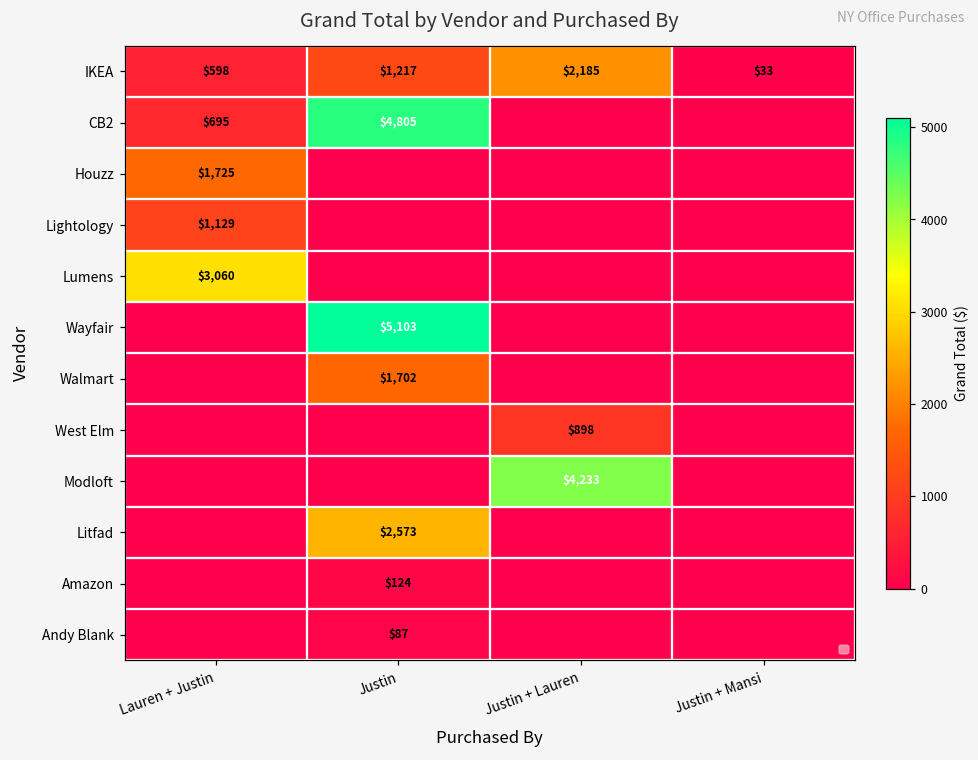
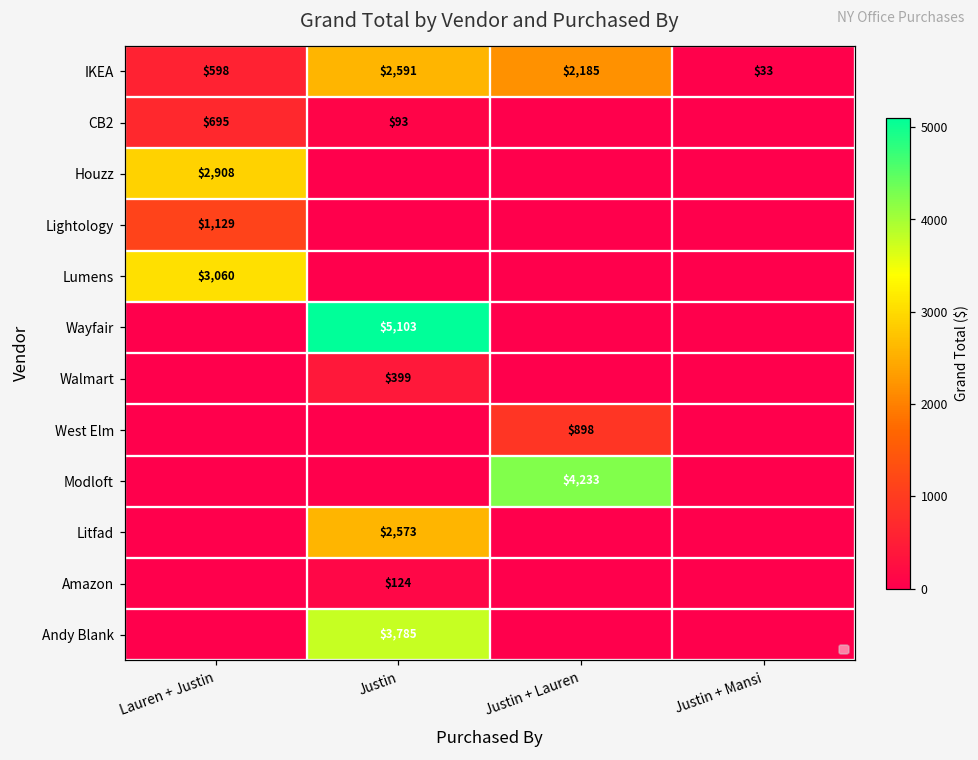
IKEA, Justin: $1,217 -> $2,591
CB2, Justin: $4,805 -> $93
Houzz, Lauren + Justin: $1,725 -> $2,908
Walmart, Justin: $1,702 -> $399
Andy Blank, Justin: $87 -> $3,785
